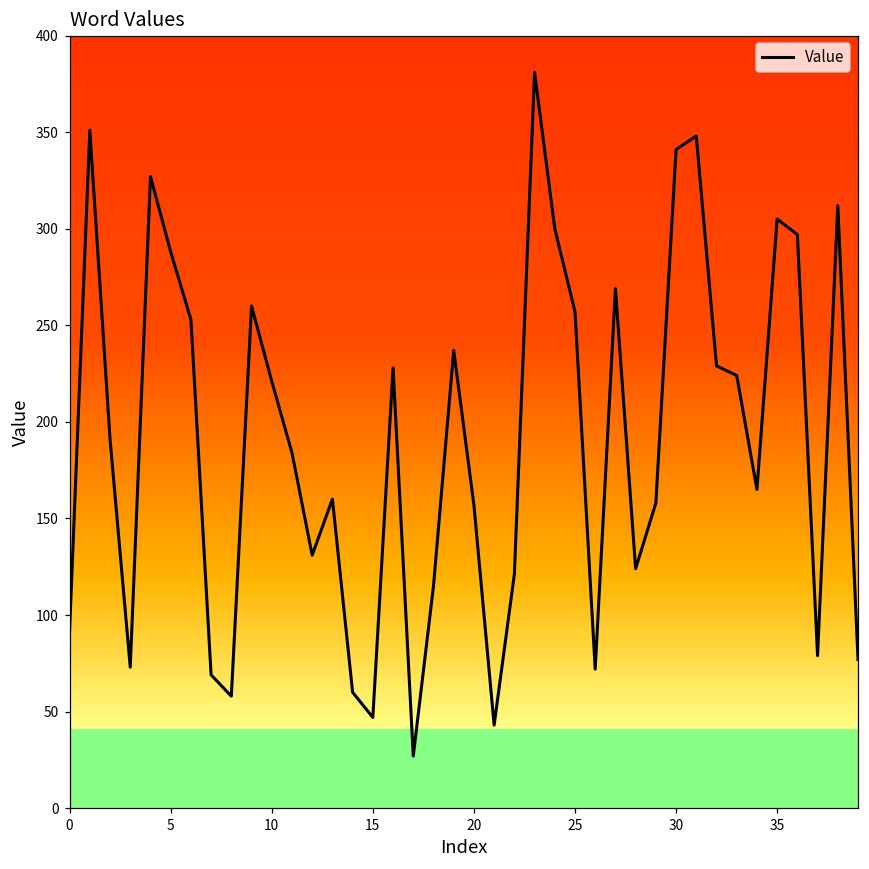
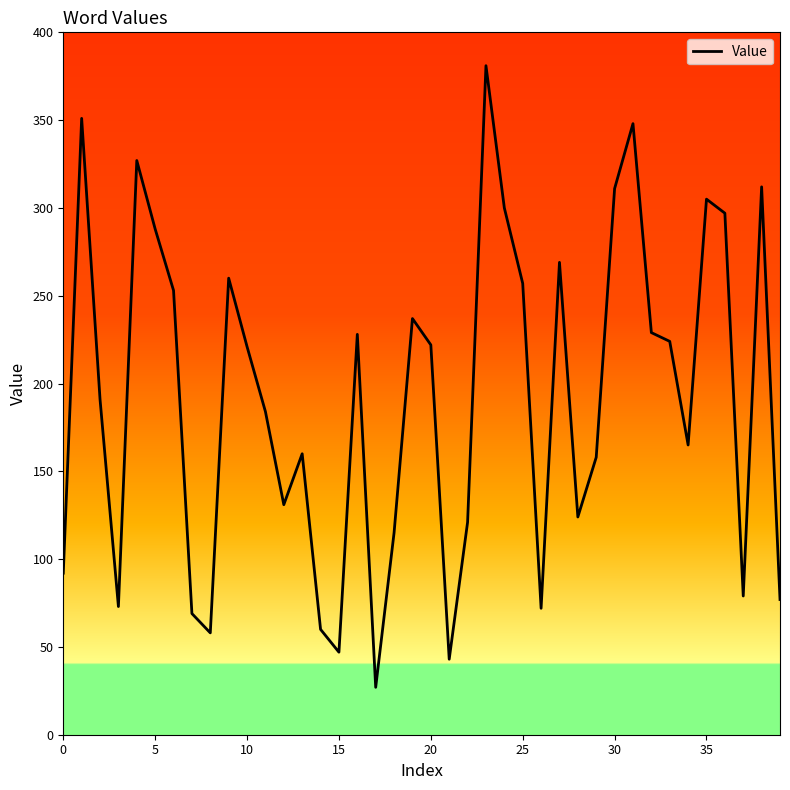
20: 157 -> 222
30: 341 -> 311
